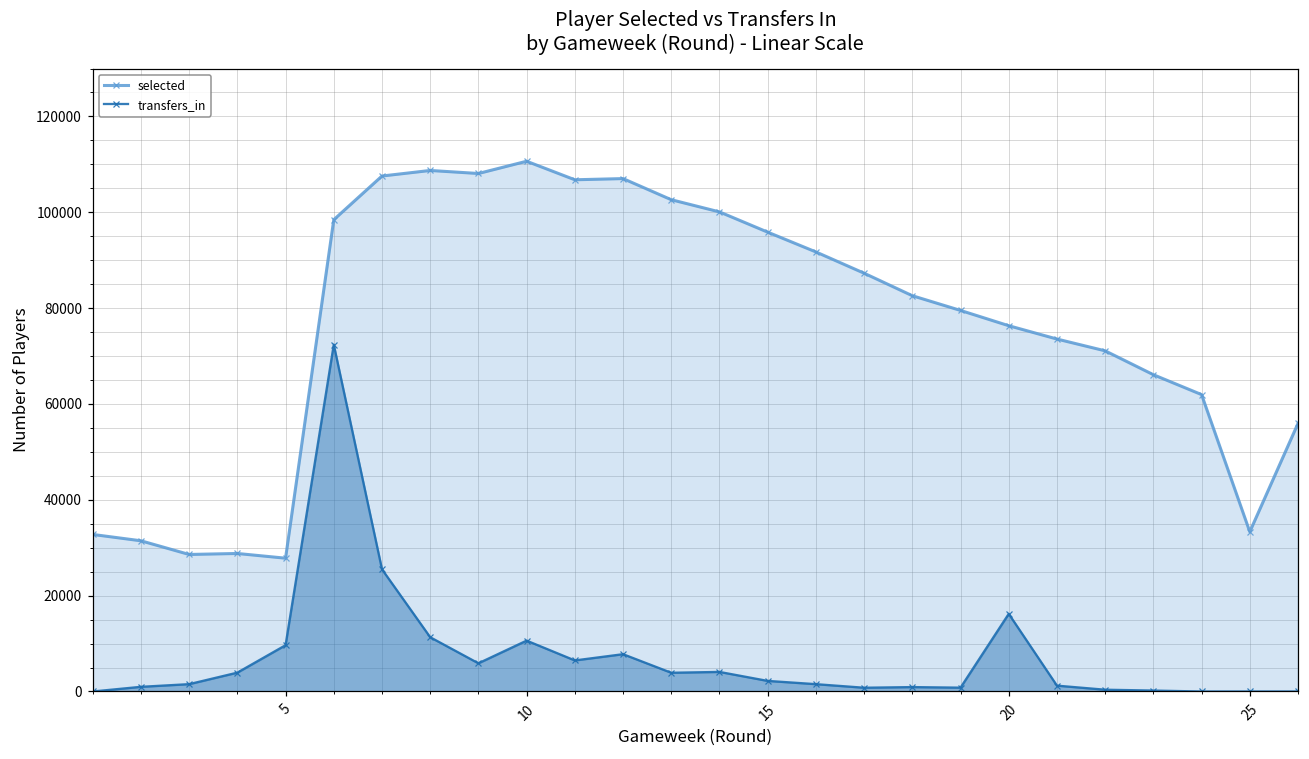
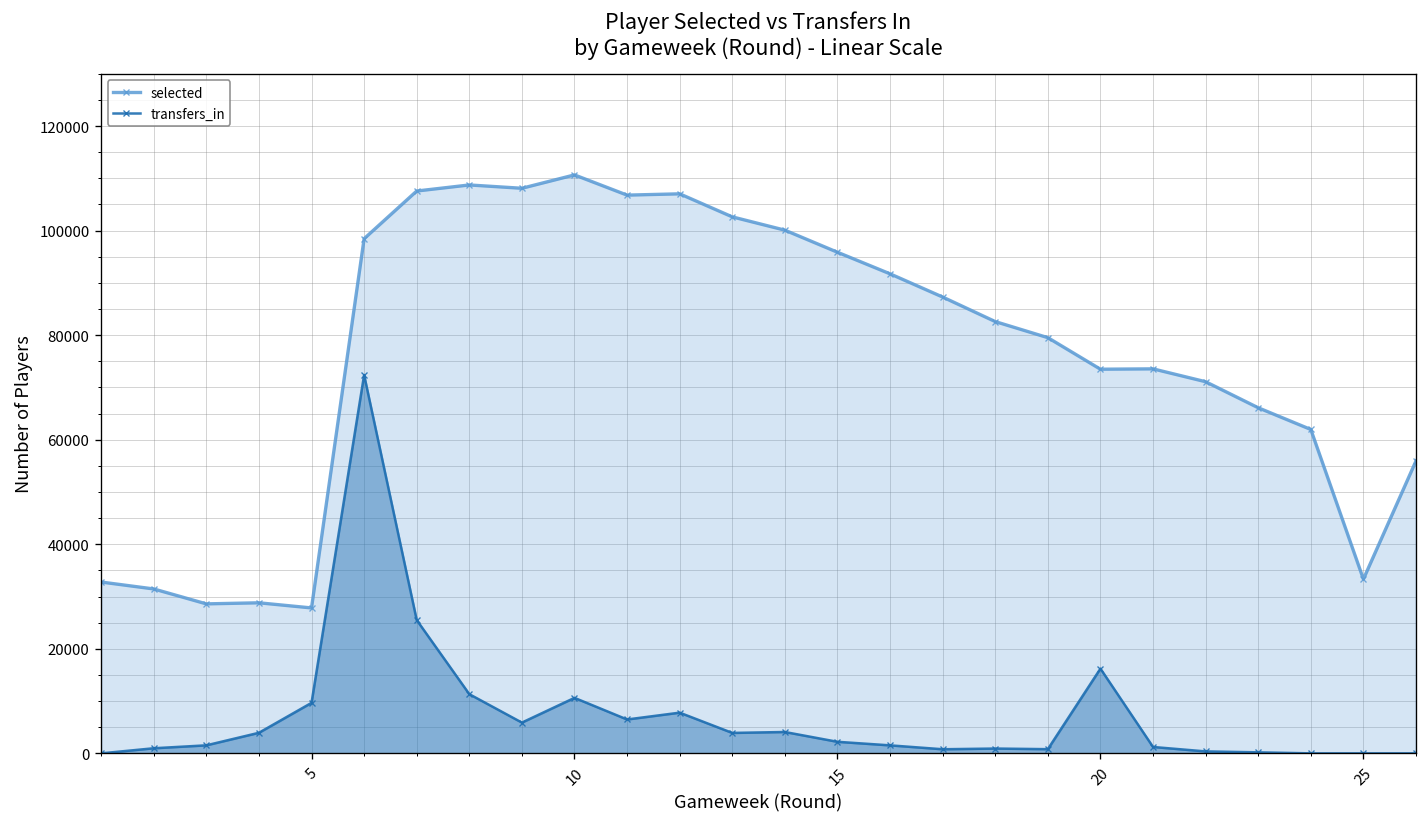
selected, 20: 76000 -> 73000
